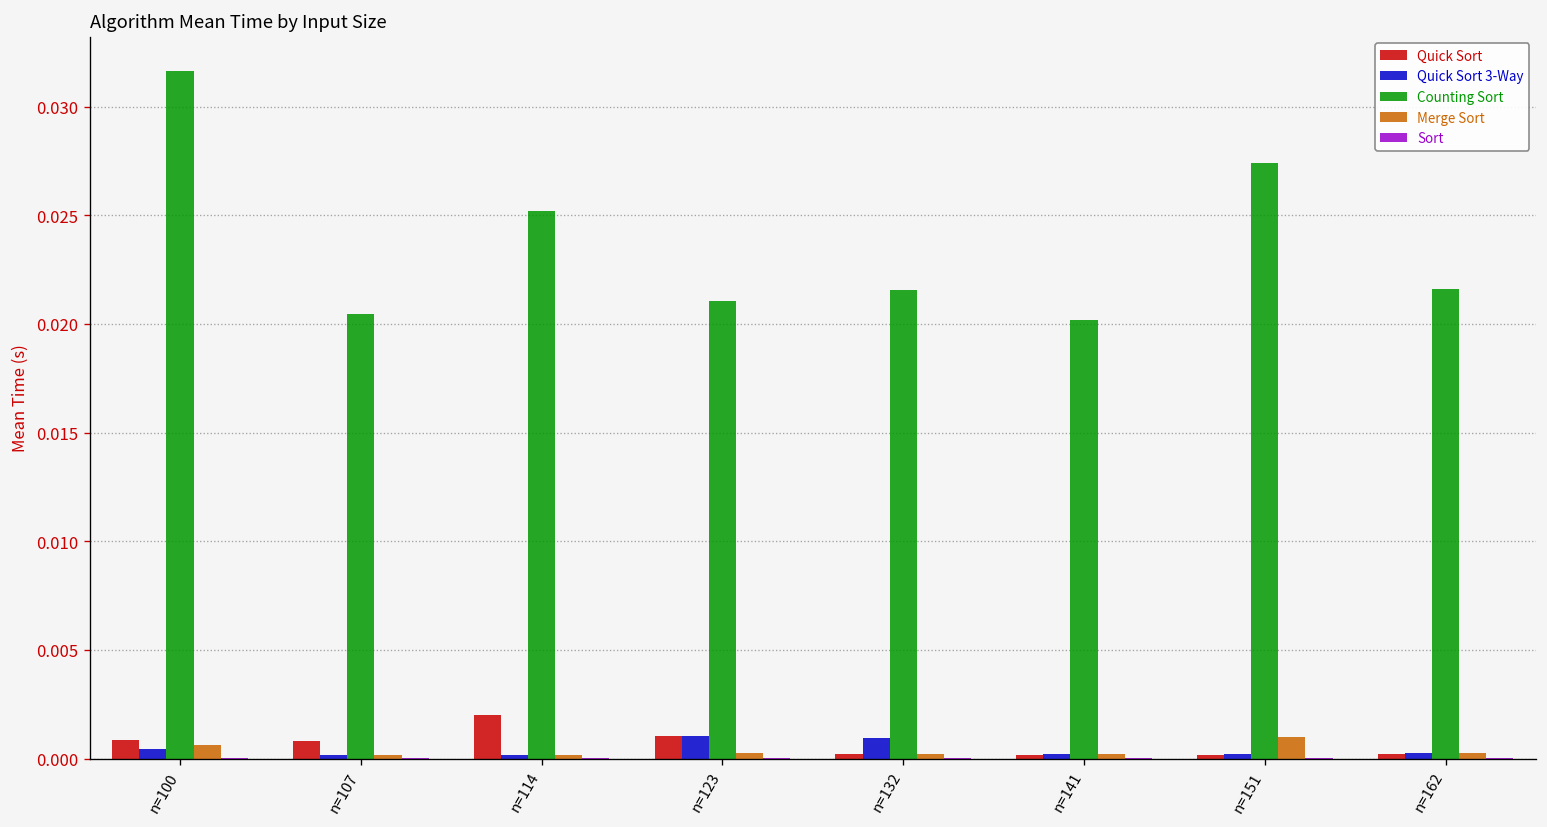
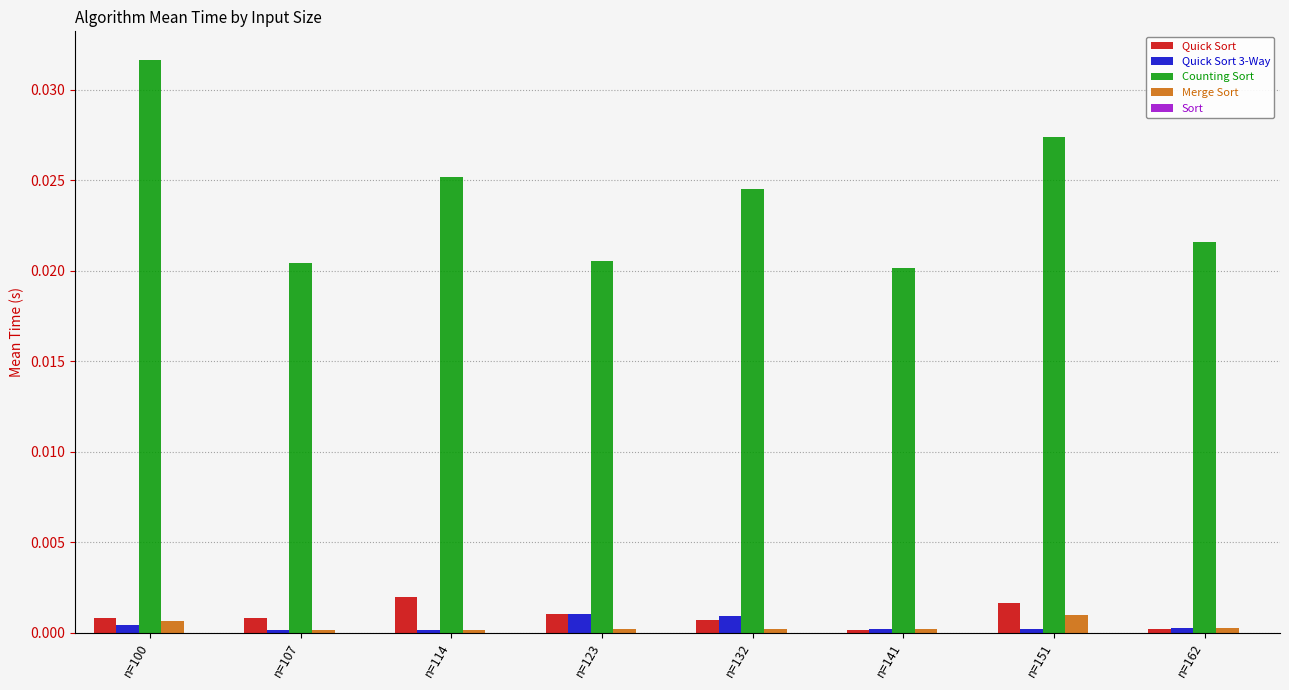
Counting Sort, n=123: 0.0210 -> 0.0205
Quick Sort, n=132: 0.0002 -> 0.0007
Counting Sort, n=132: 0.0215 -> 0.0245
Quick Sort, n=151: 0.0002 -> 0.0016
